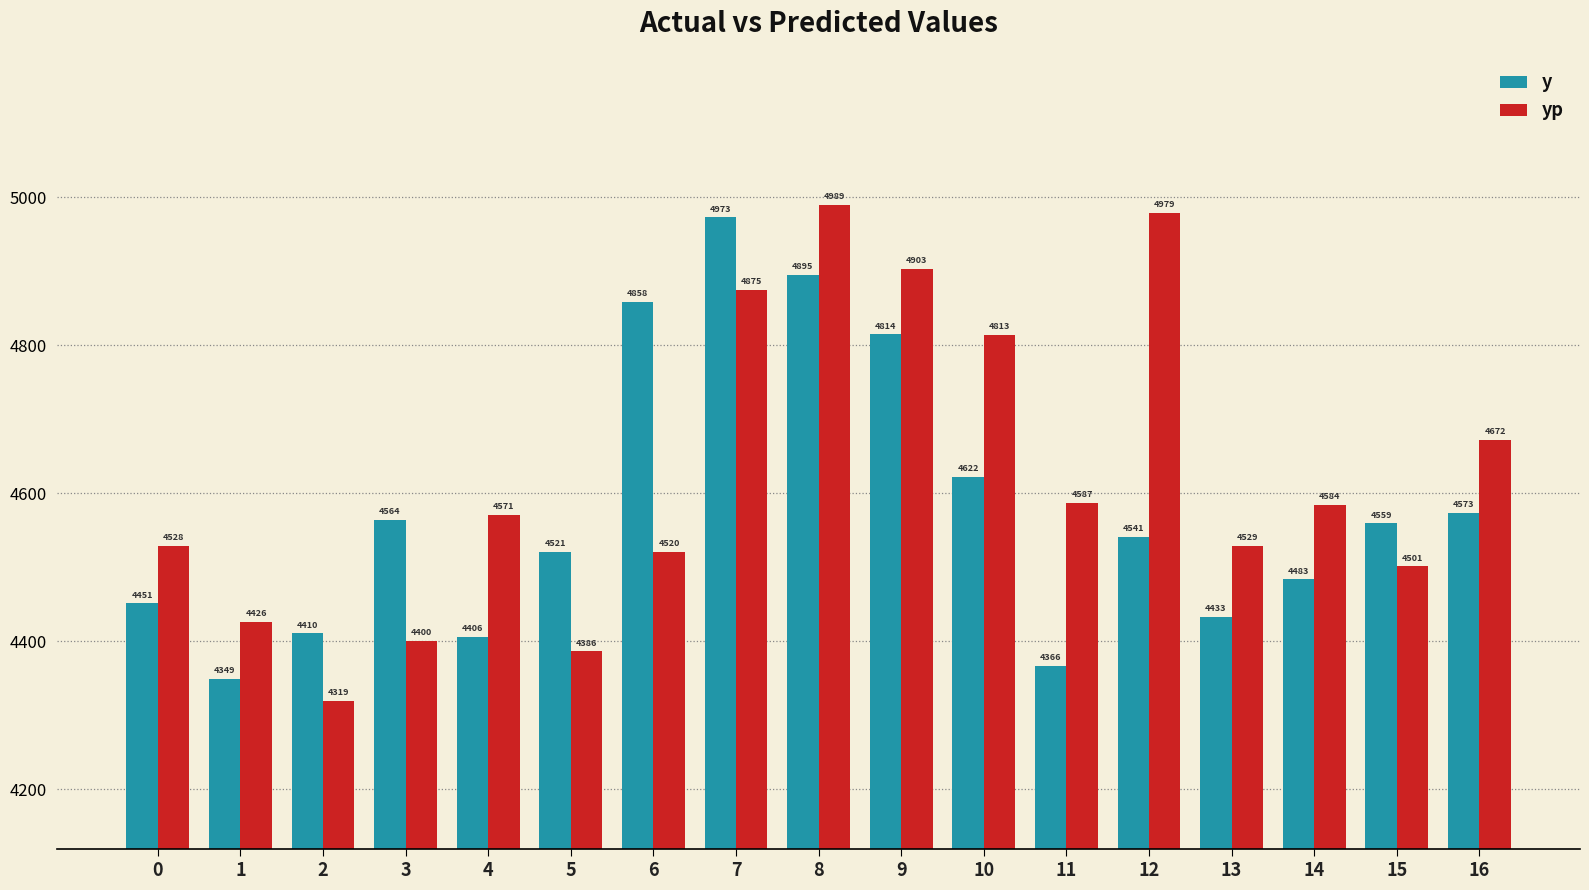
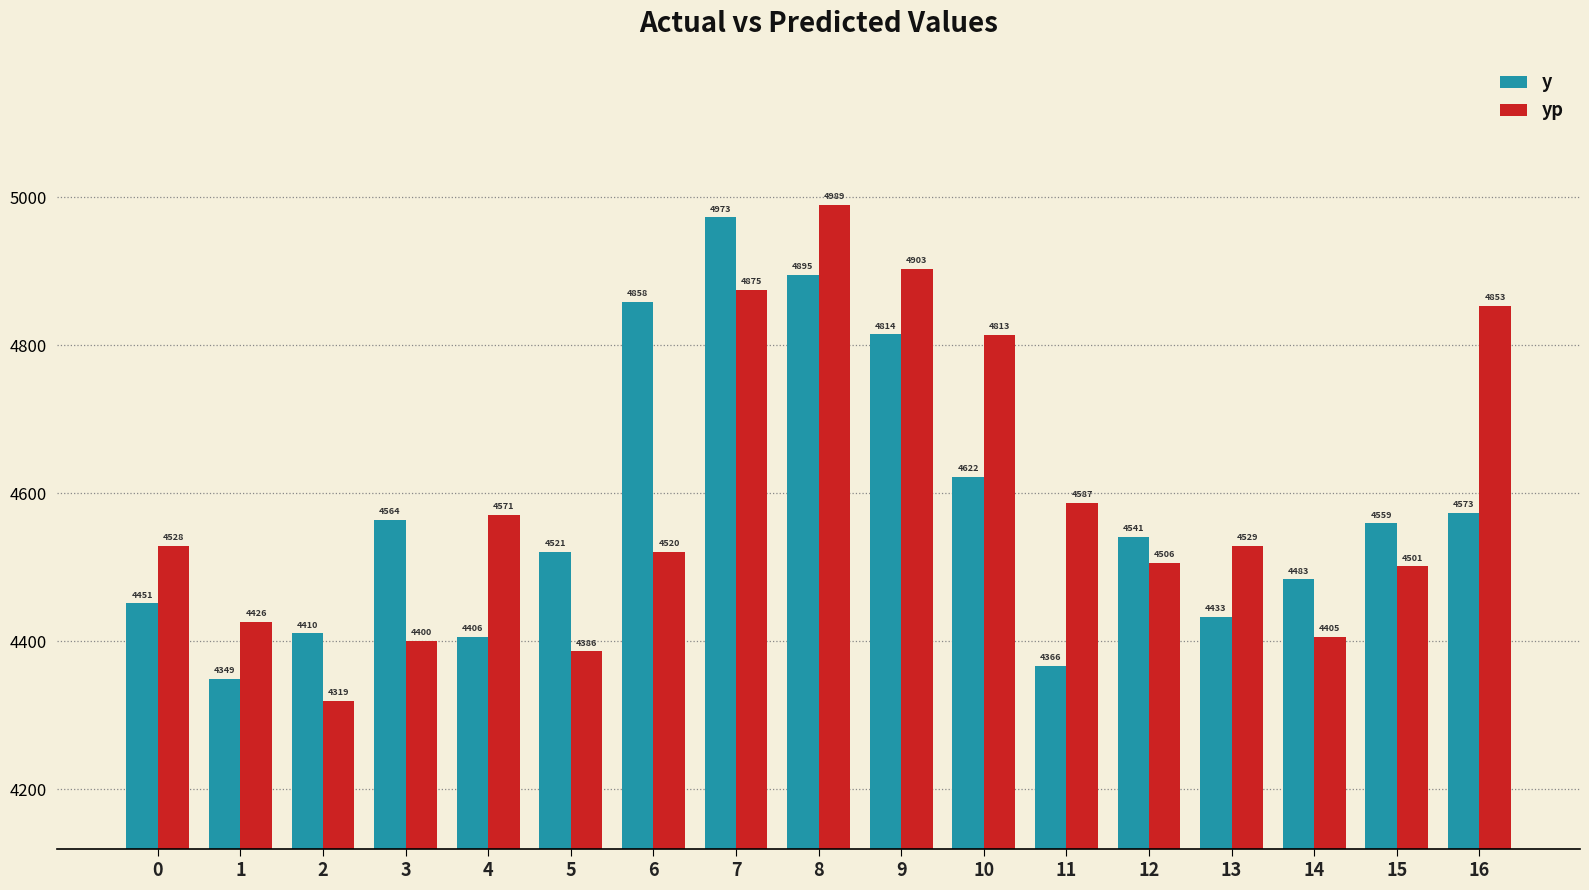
yp, 12: 4979 -> 4506
yp, 14: 4584 -> 4405
yp, 16: 4672 -> 4853
